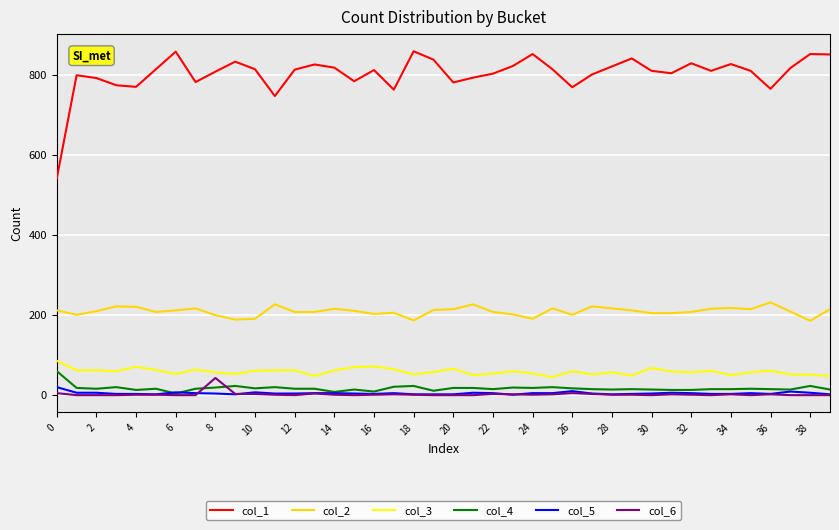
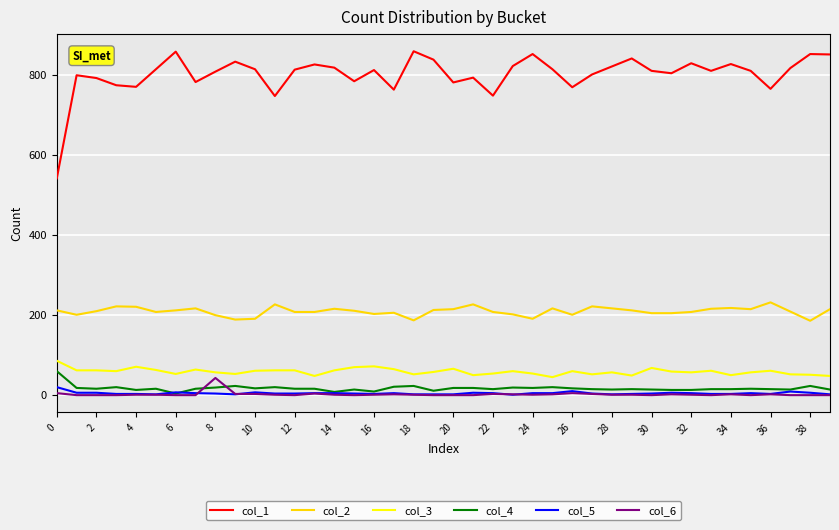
col_1, 22: 800 -> 750
